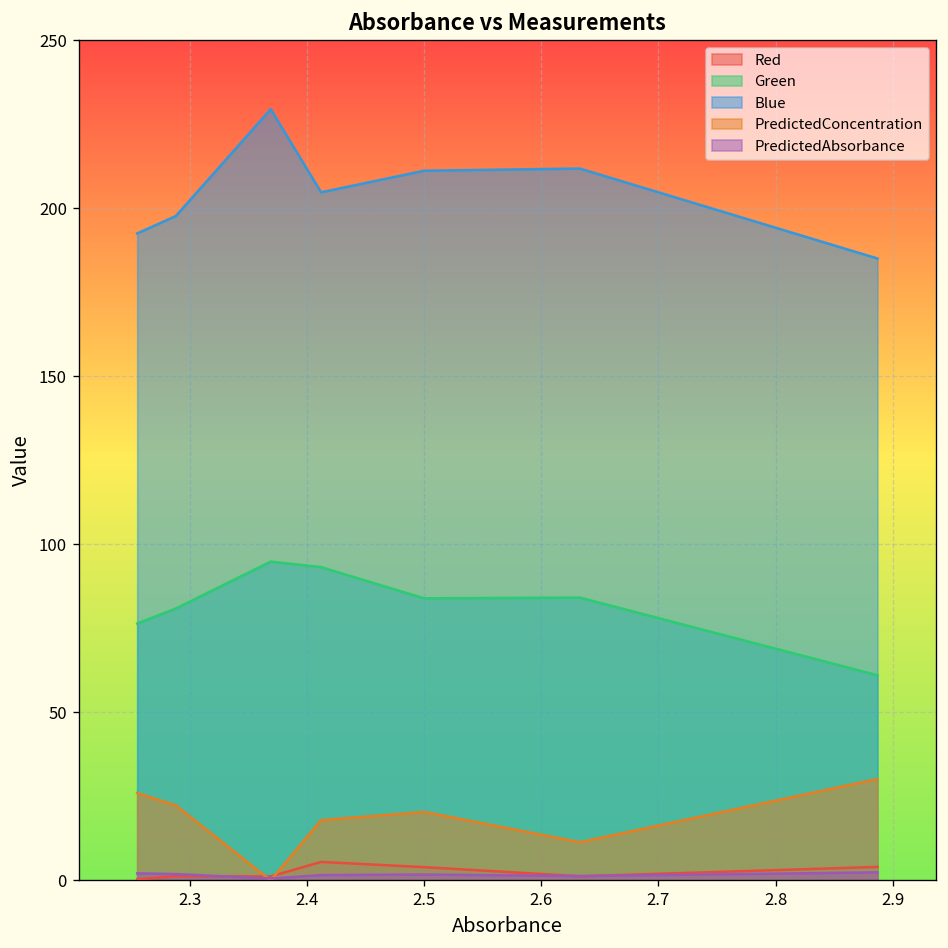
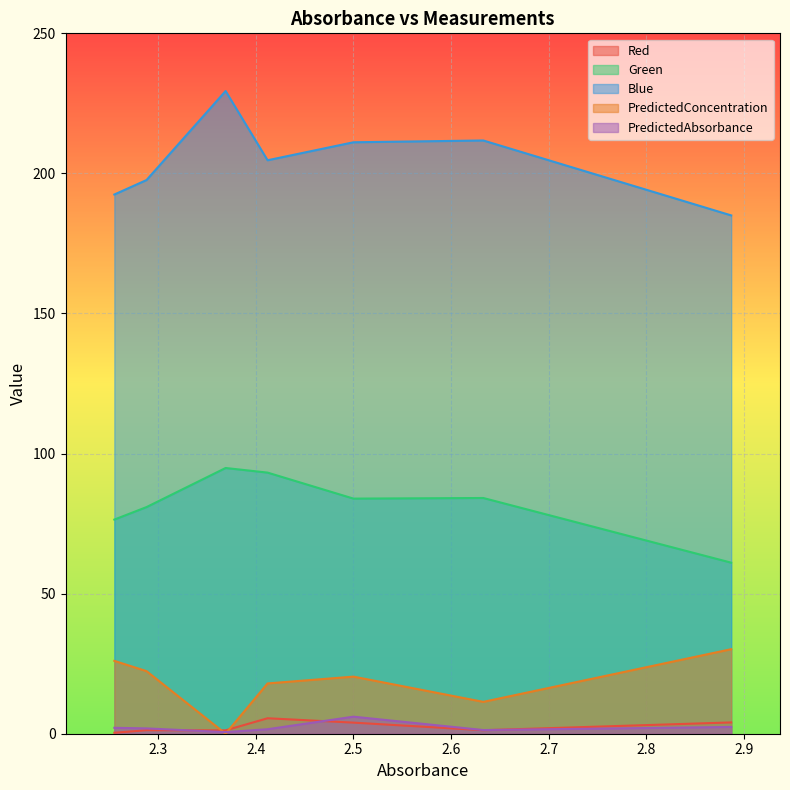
PredictedAbsorbance, 2.5: 2 -> 6
